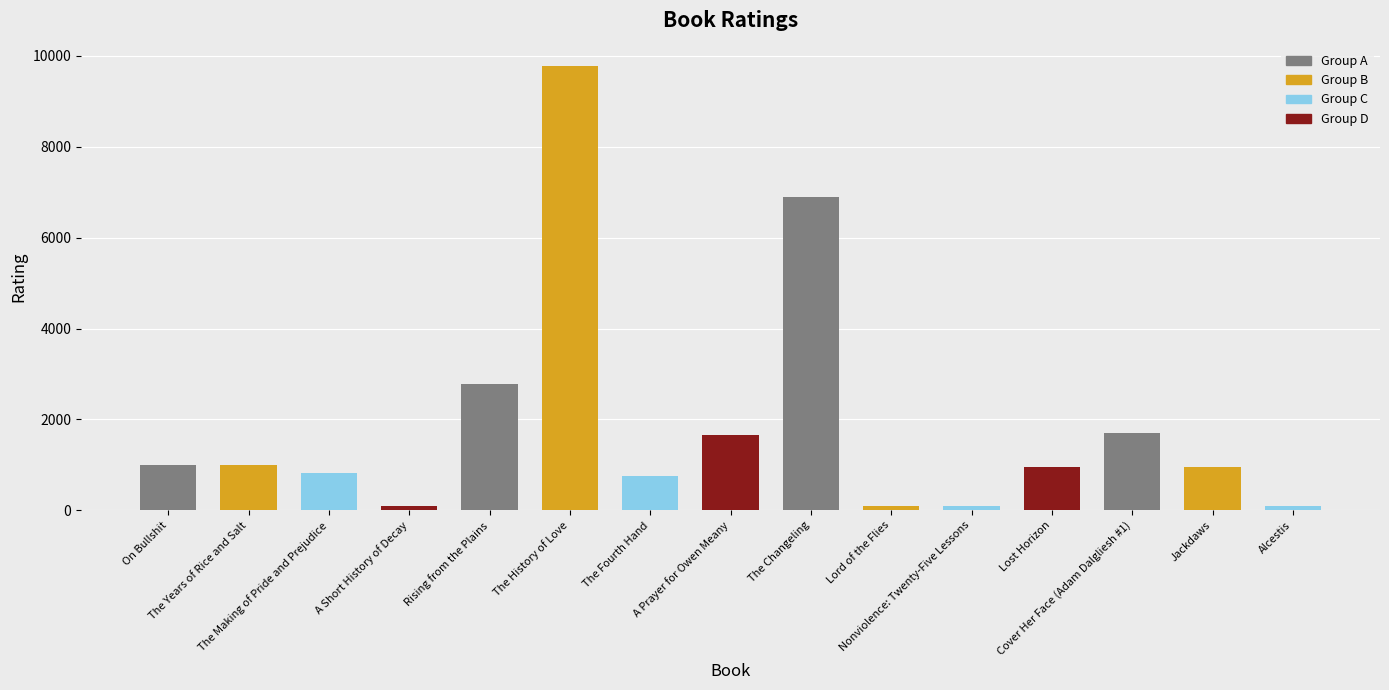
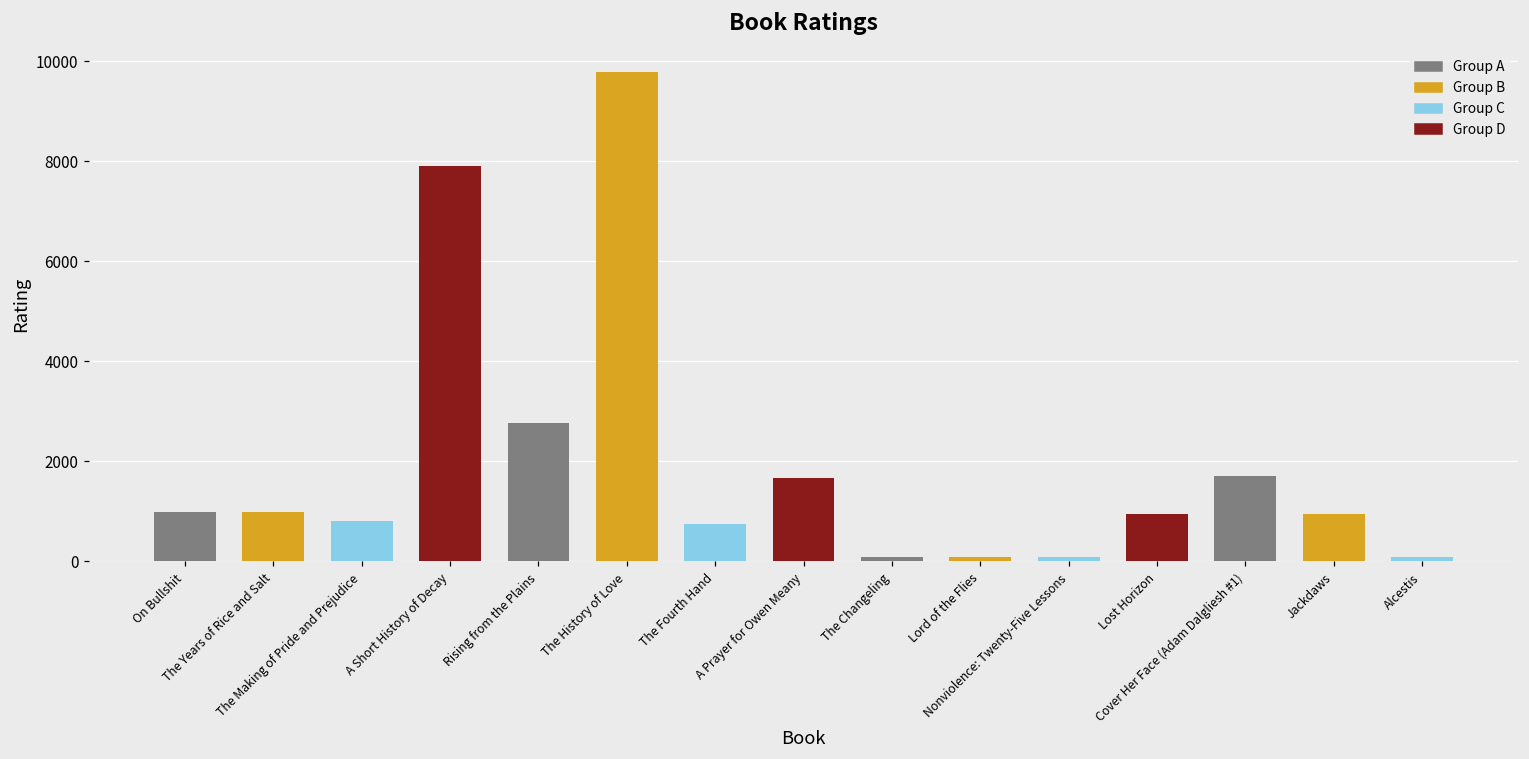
A Short History of Decay: 100 -> 7900
The Changeling: 6900 -> 100
